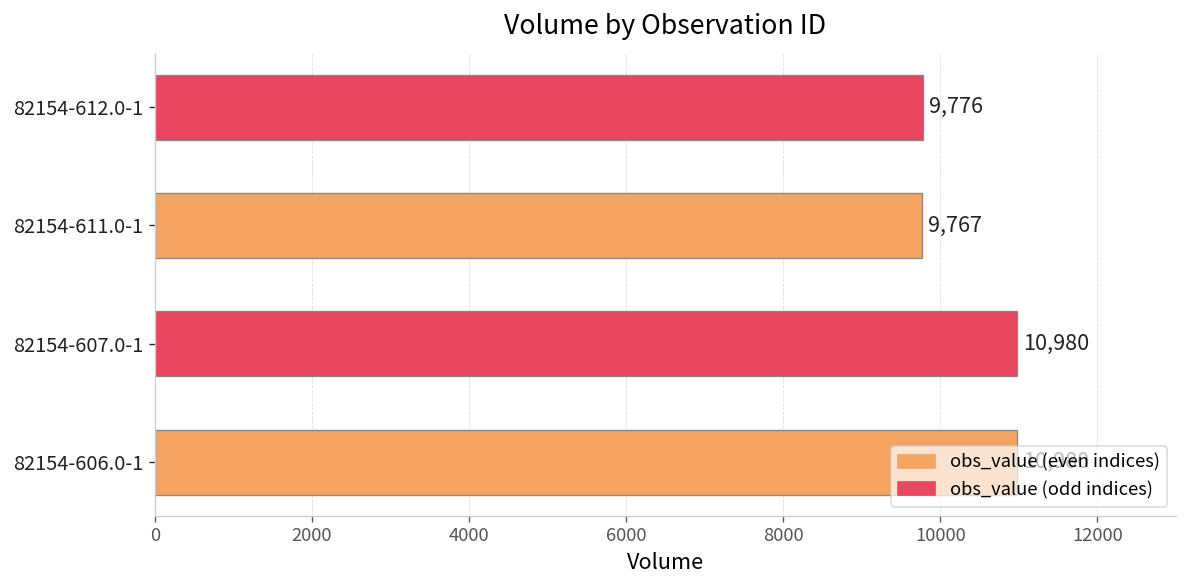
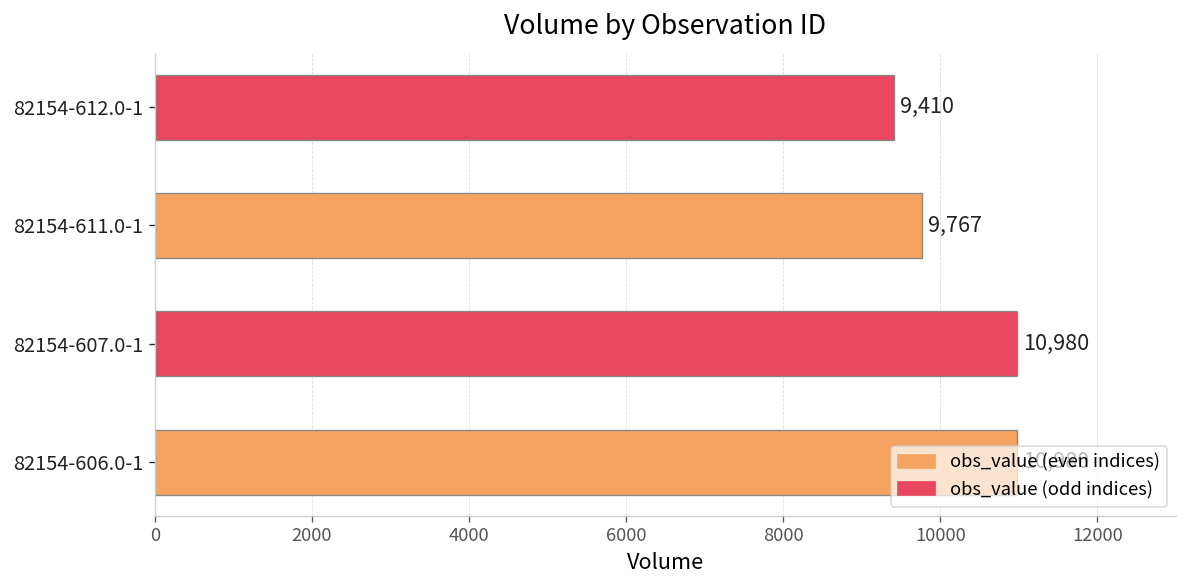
82154-612.0-1: 9,776 -> 9,410
